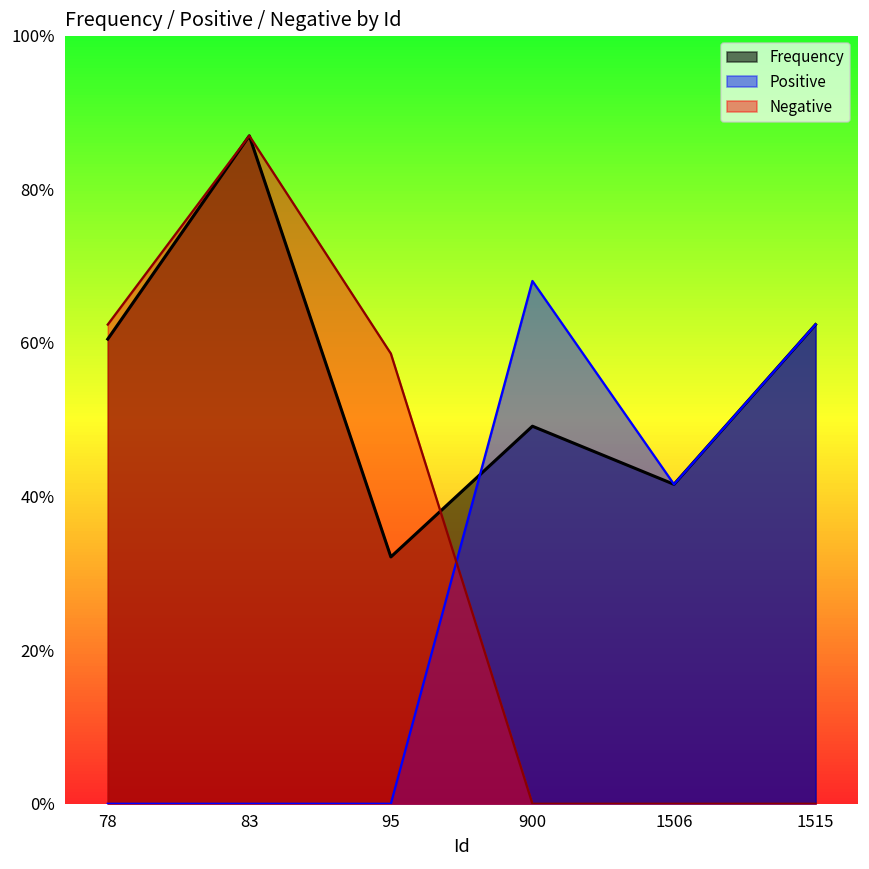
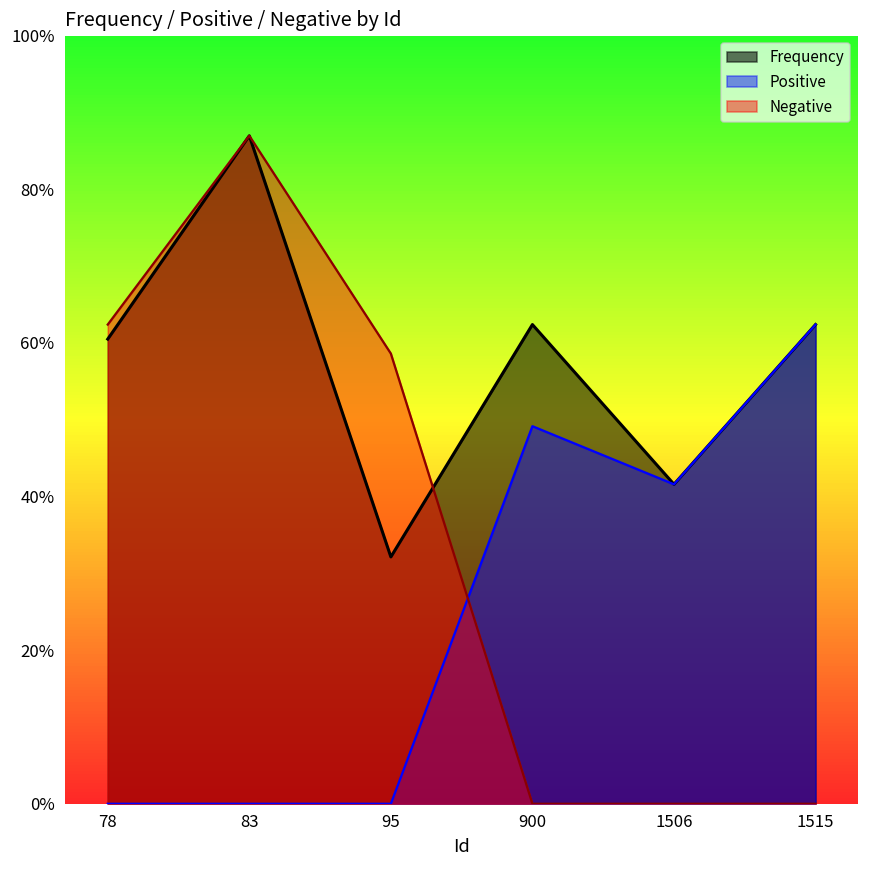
Frequency, 900: 49% -> 62%
Positive, 900: 68% -> 49%
